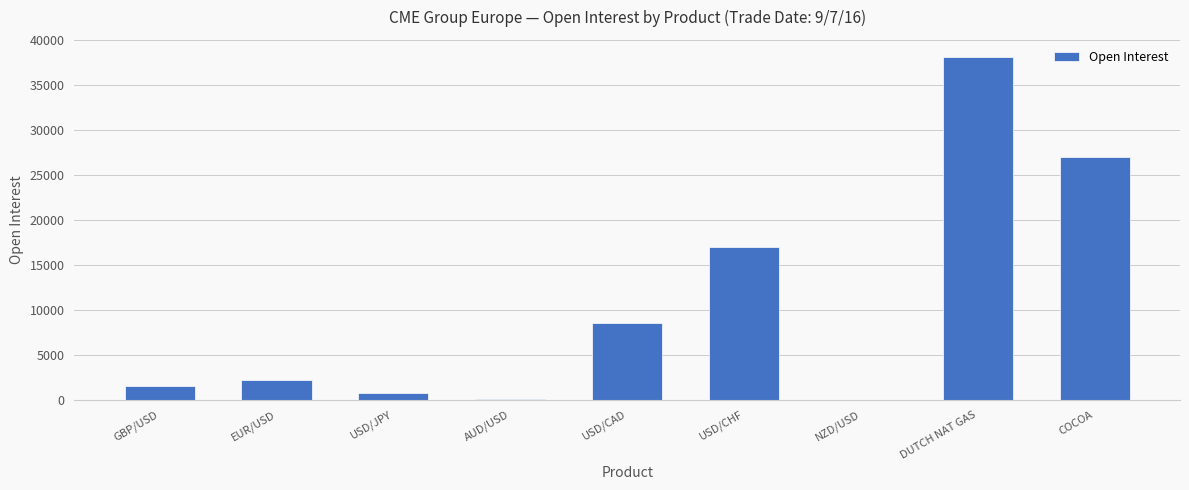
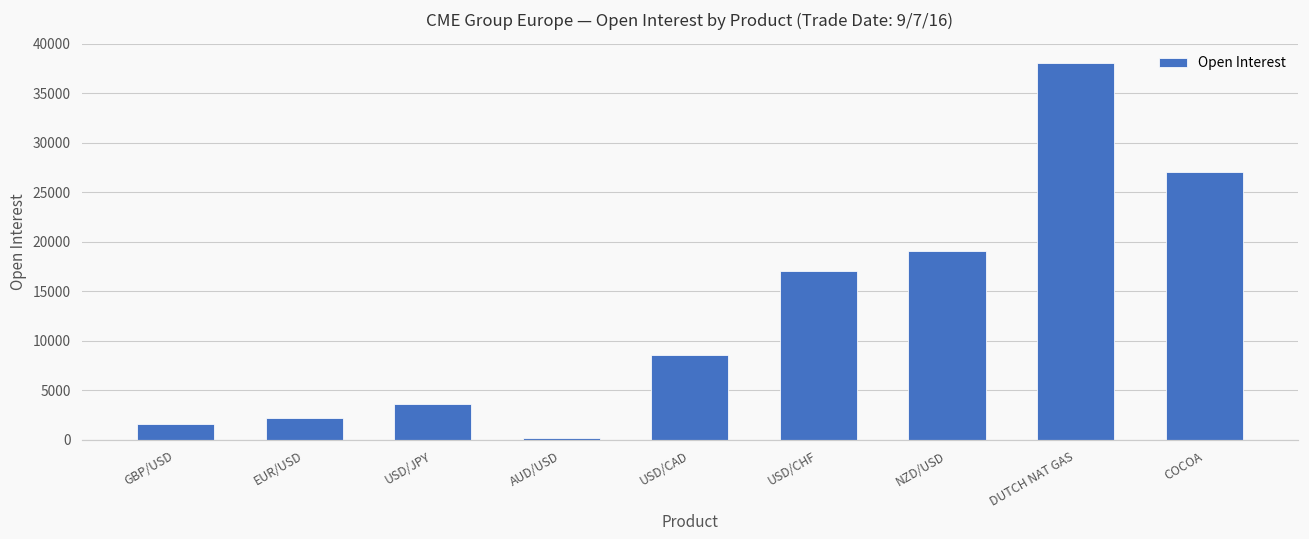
USD/JPY: 1000 -> 4000
NZD/USD: 0 -> 19000
